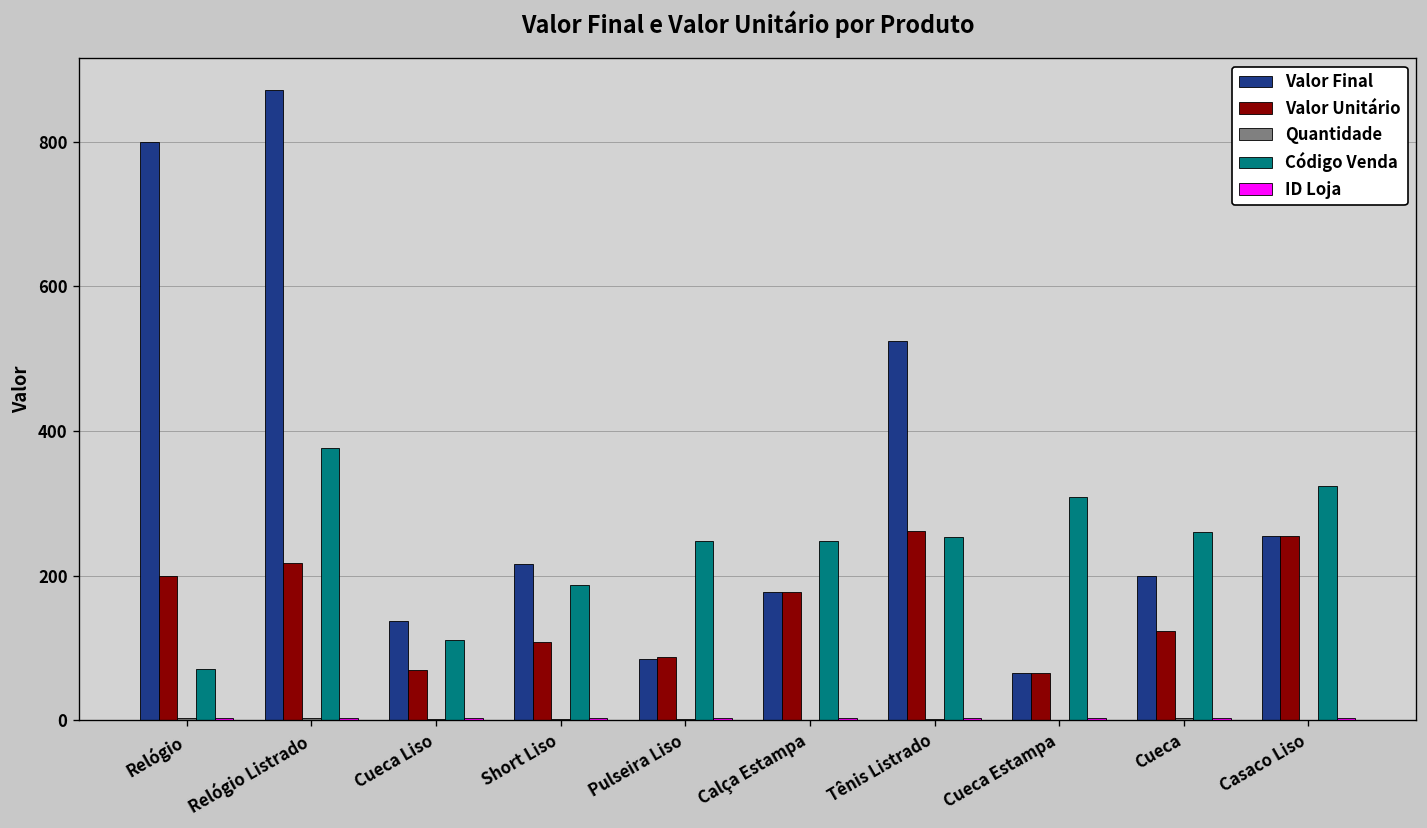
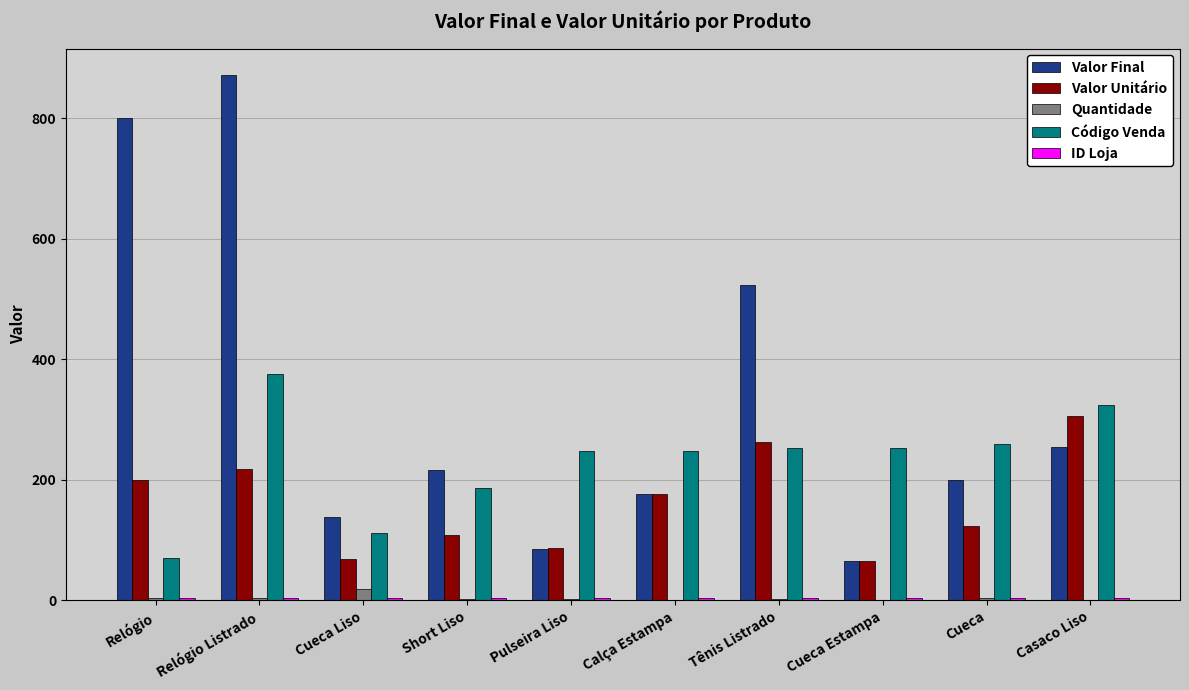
Quantidade, Cueca Liso: 0 -> 20
Código Venda, Cueca Estampa: 310 -> 250
Valor Unitário, Casaco Liso: 260 -> 310
